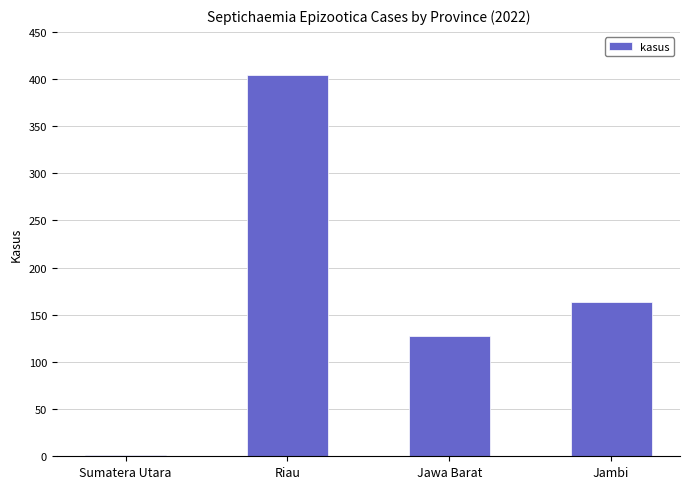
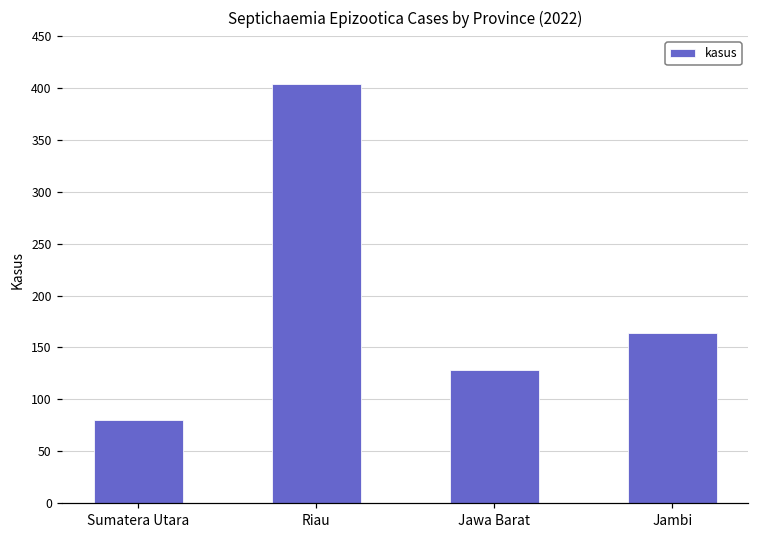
Sumatera Utara: 0 -> 80
